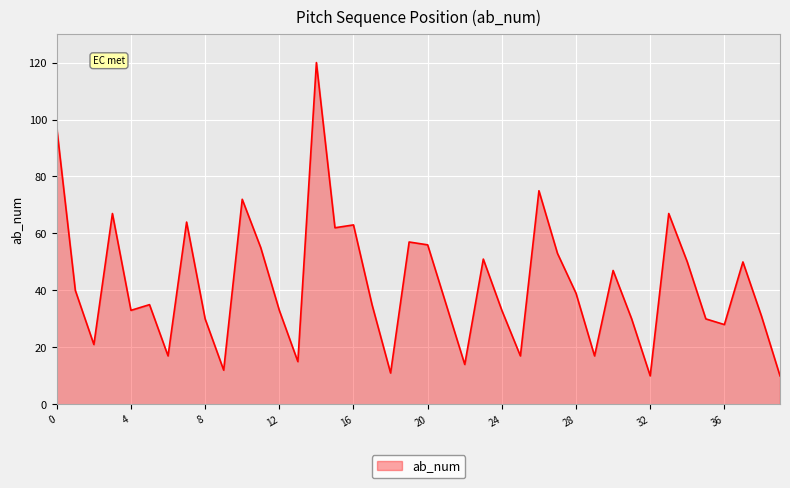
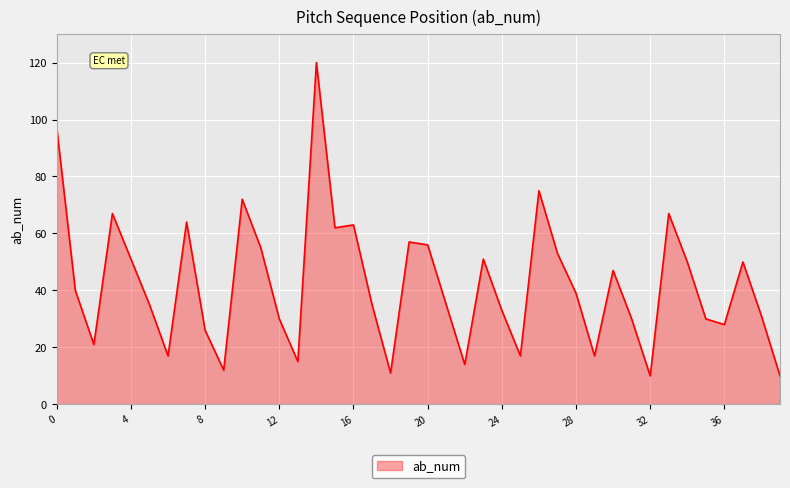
4: 33 -> 51
8: 30 -> 26
12: 33 -> 30
